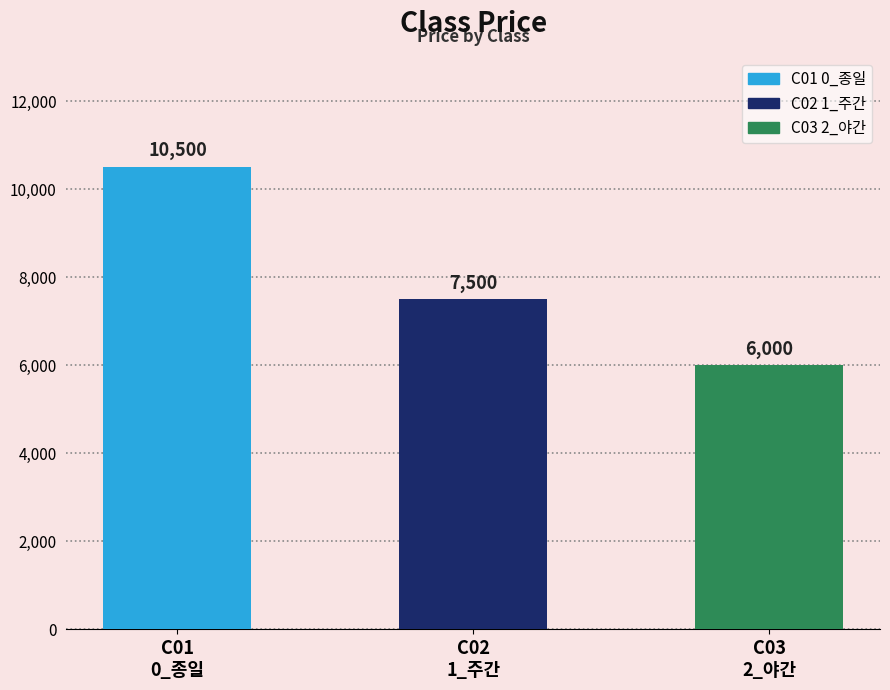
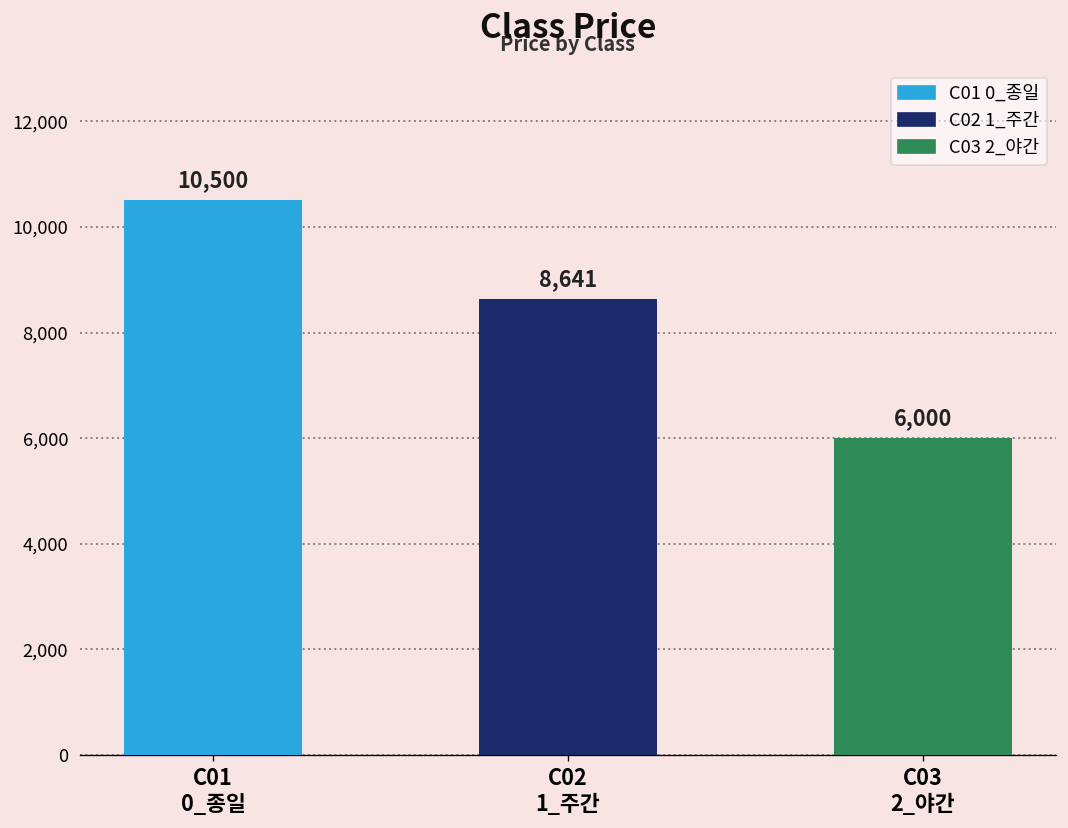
C02 1_주간, C02 1_주간: 7,500 -> 8,641
